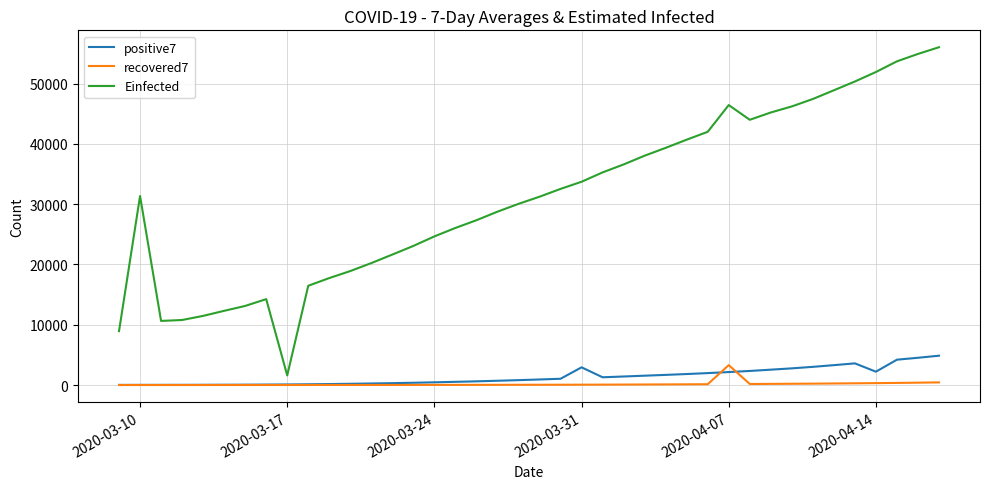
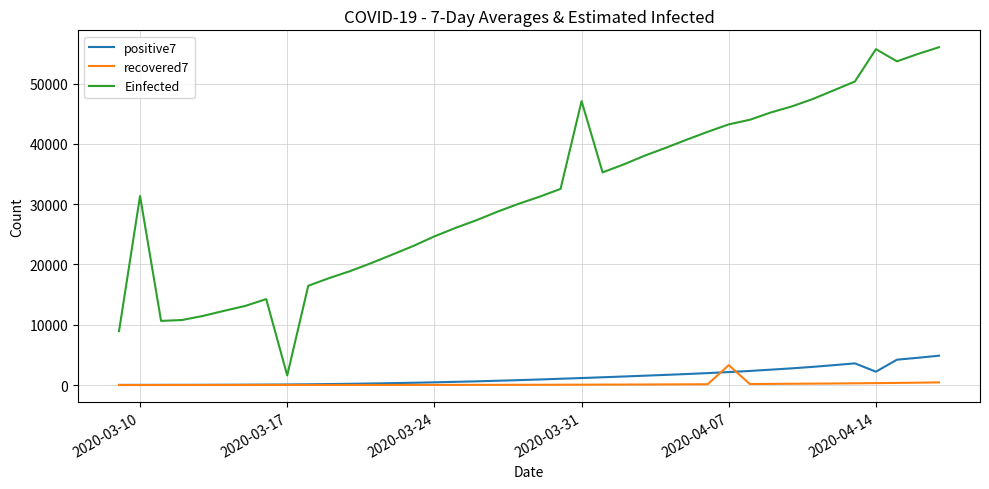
positive7, 2020-03-31: 3000 -> 1000
Einfected, 2020-03-31: 34000 -> 47000
Einfected, 2020-04-07: 46000 -> 43000
Einfected, 2020-04-14: 52000 -> 56000
